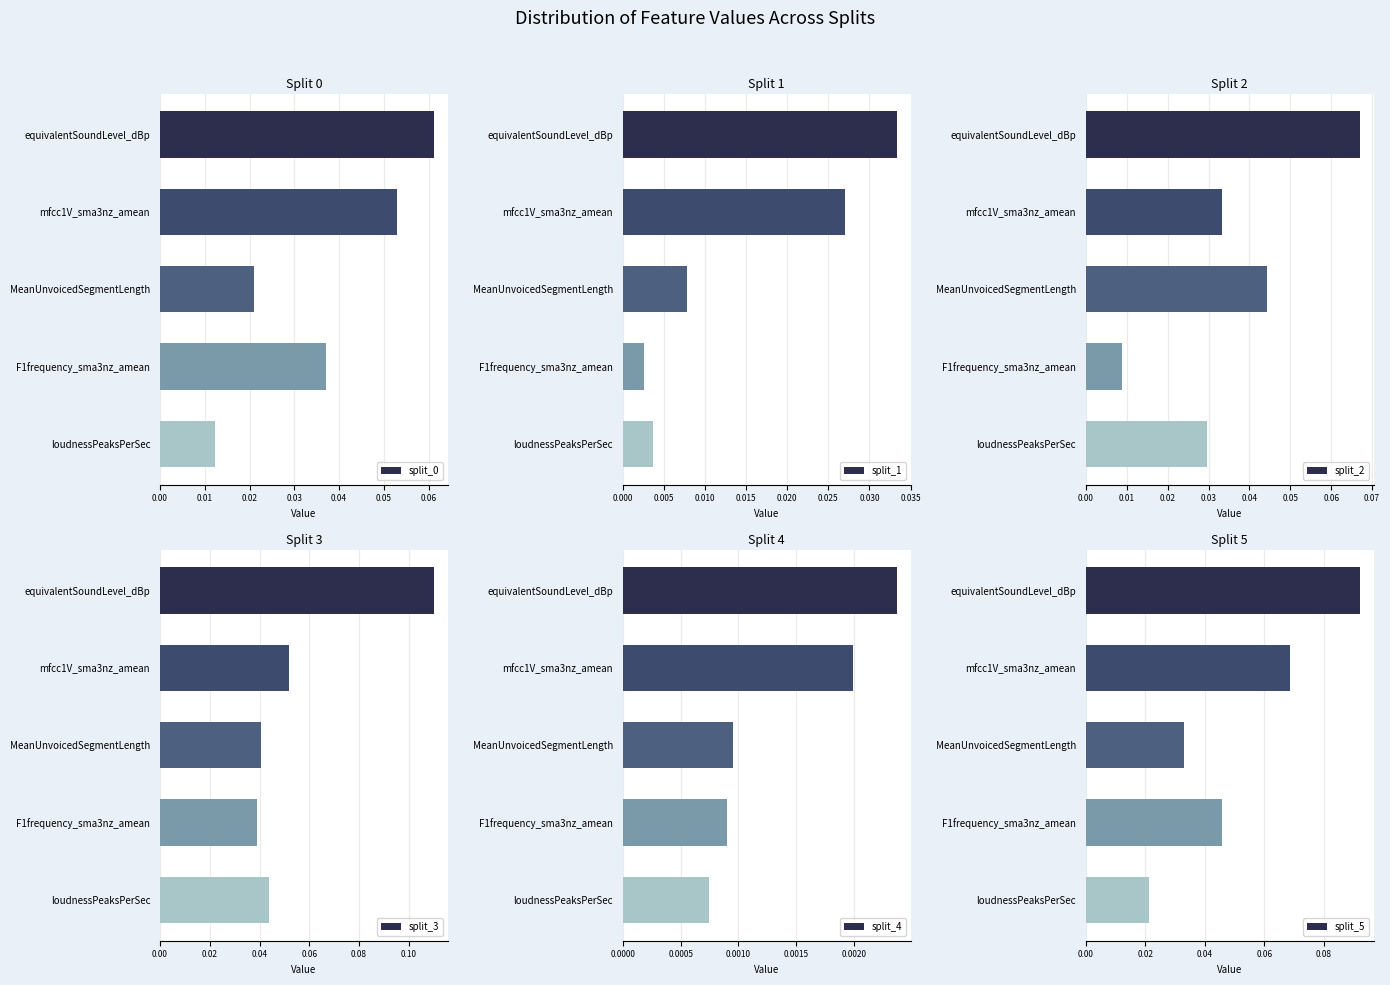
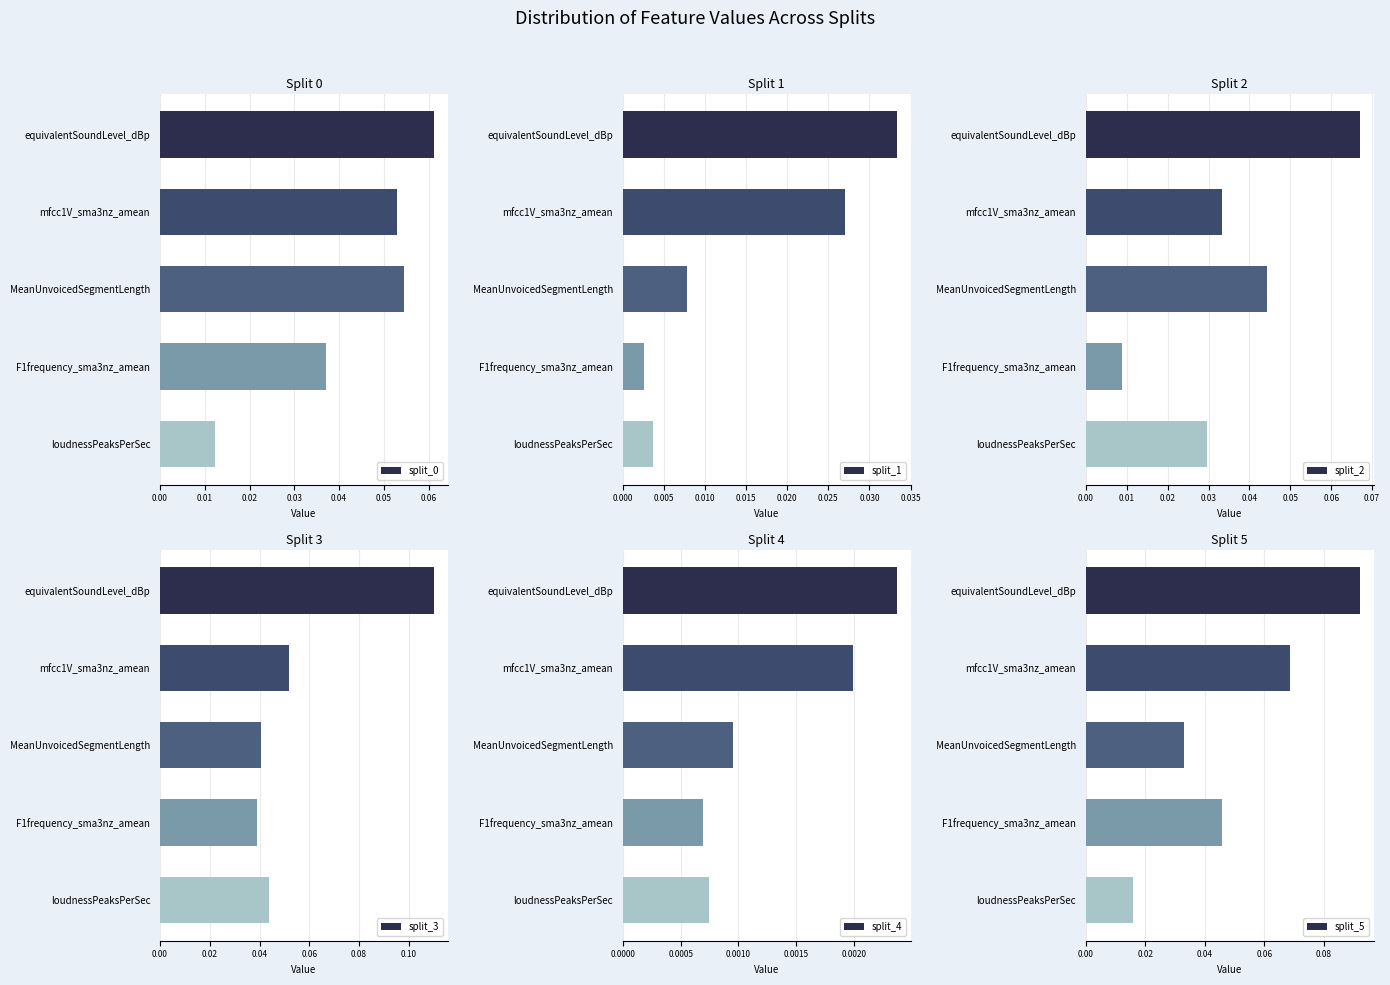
Split 0, MeanUnvoicedSegmentLength: 0.021 -> 0.054
Split 4, F1frequency_sma3nz_amean: 0.00090 -> 0.00069
Split 5, loudnessPeaksPerSec: 0.021 -> 0.016
